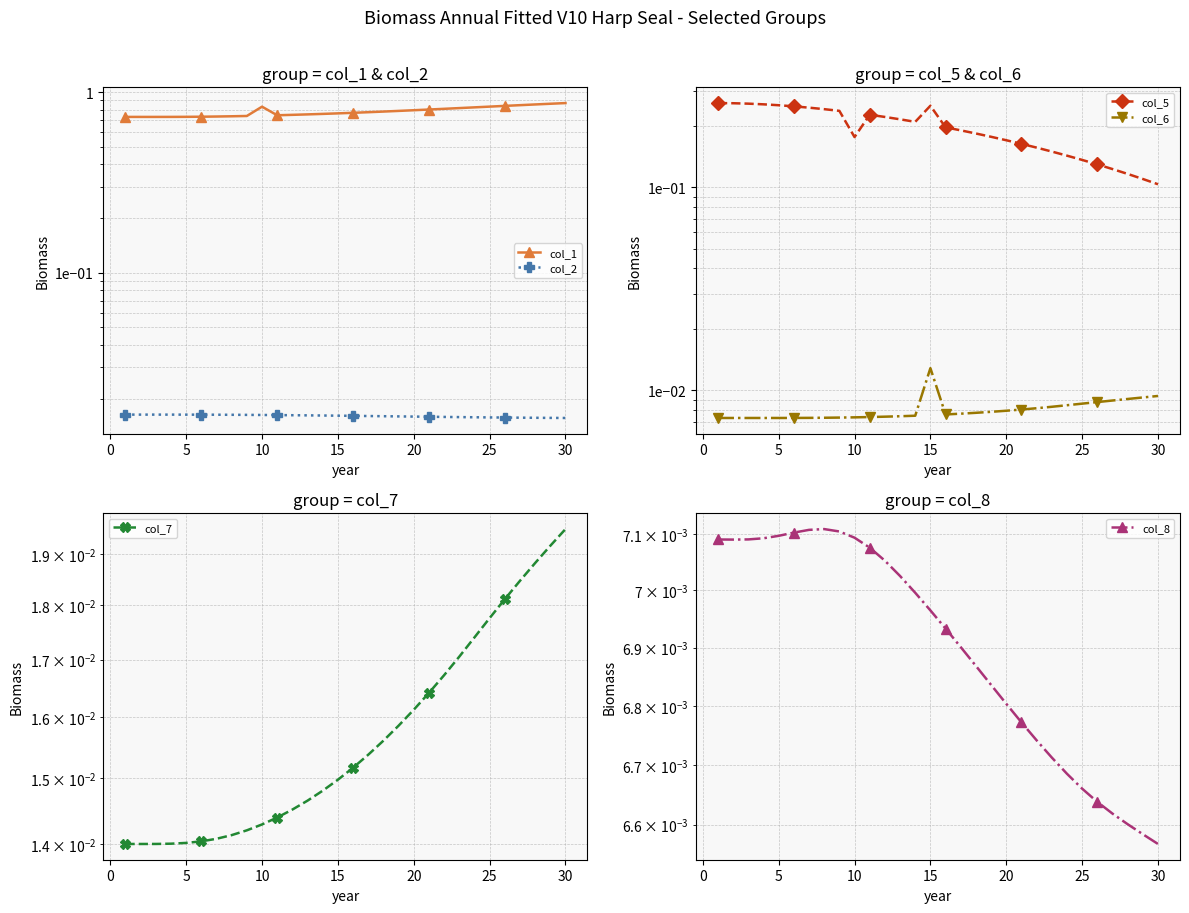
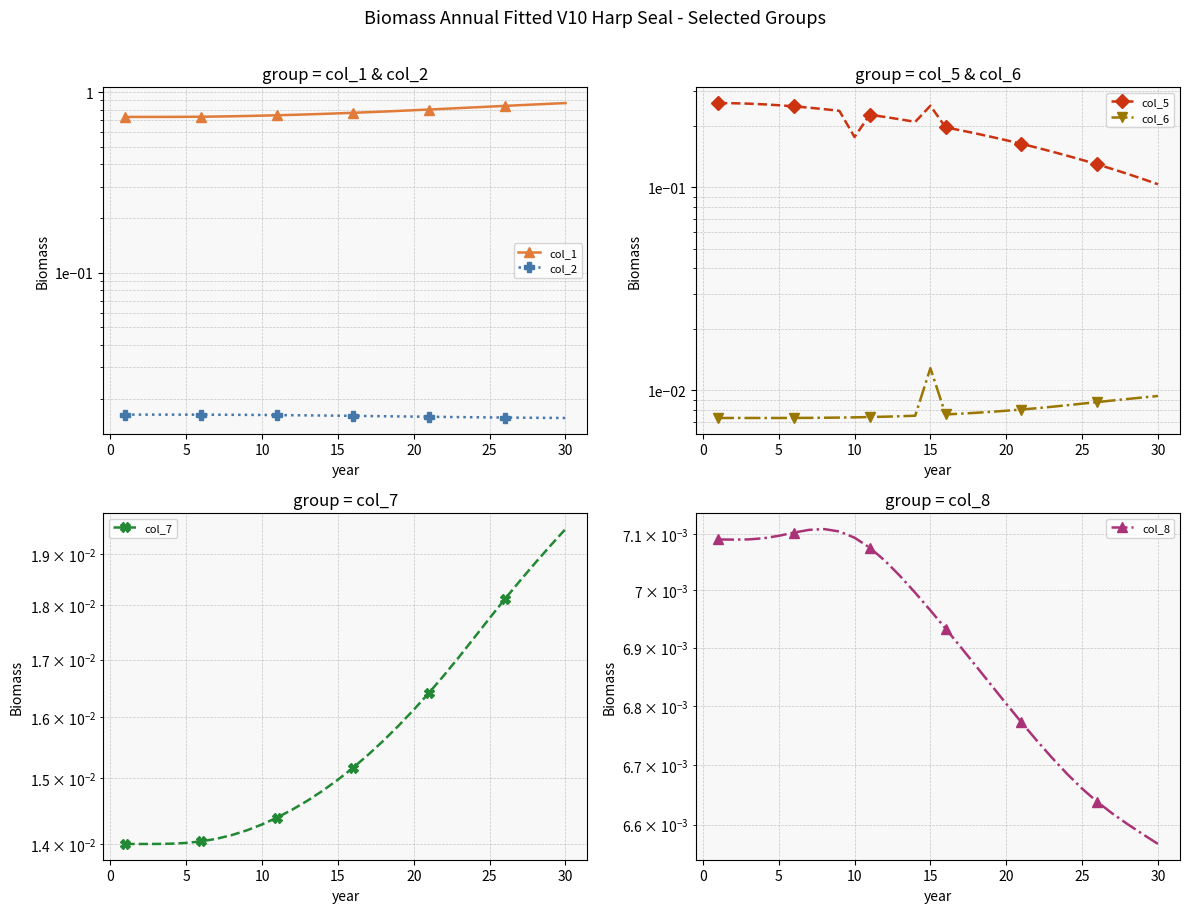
group = col_1 & col_2, col_1, 10: 0.8 -> 0.74
